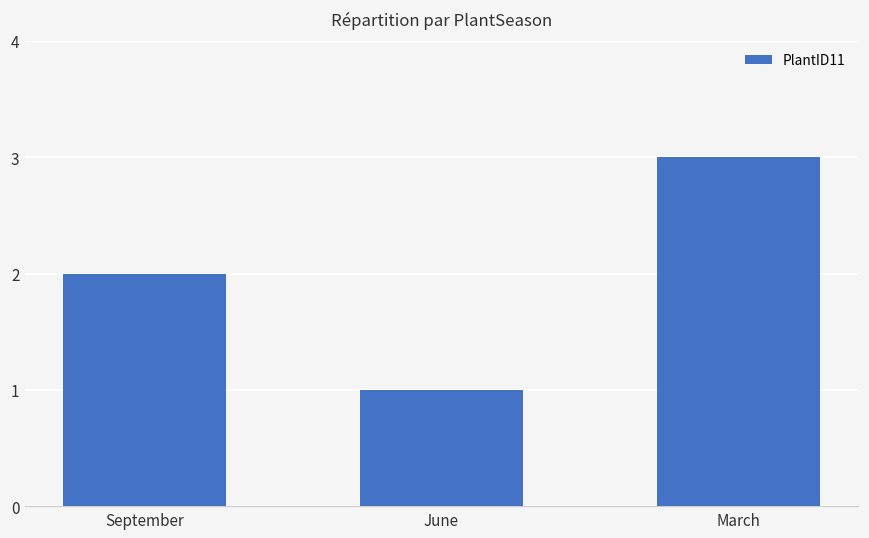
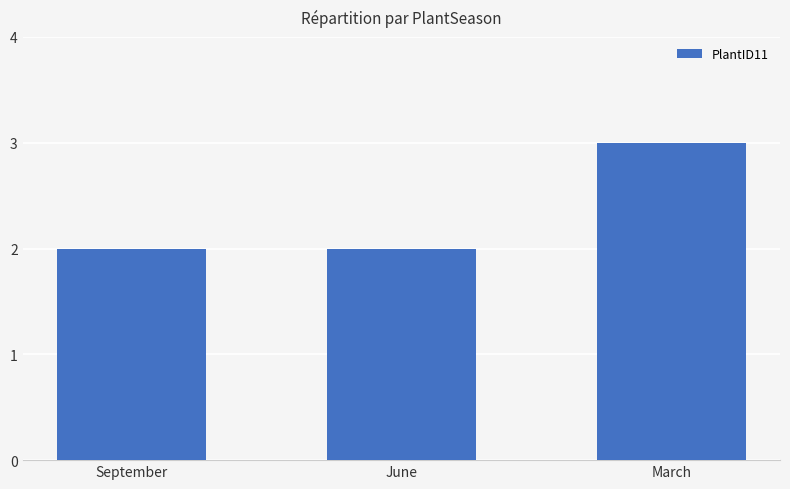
June: 1 -> 2
